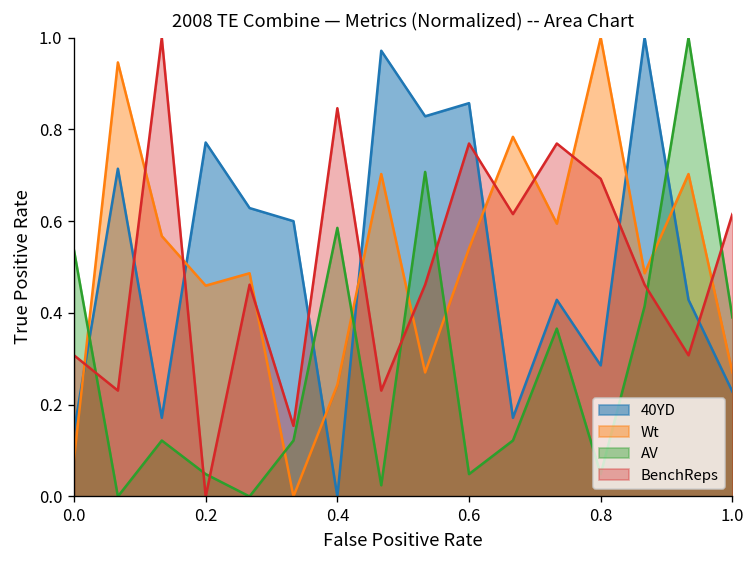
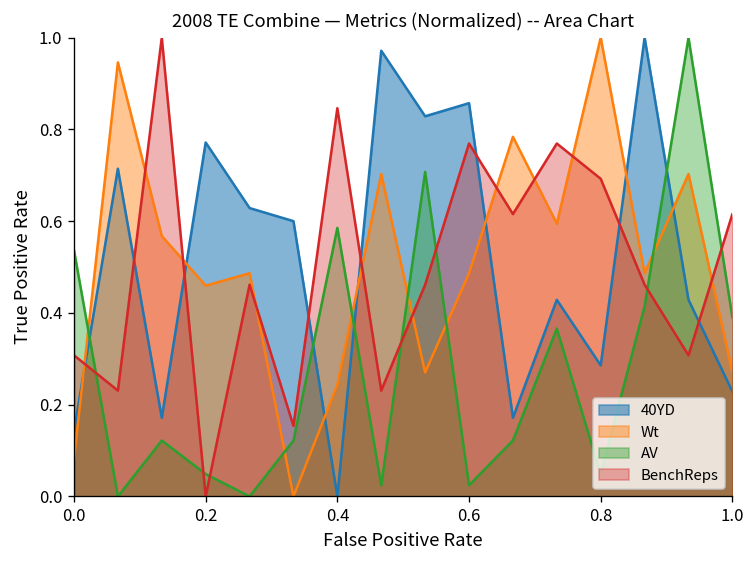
Wt, 0.6: 0.54 -> 0.49
AV, 0.6: 0.05 -> 0.02
